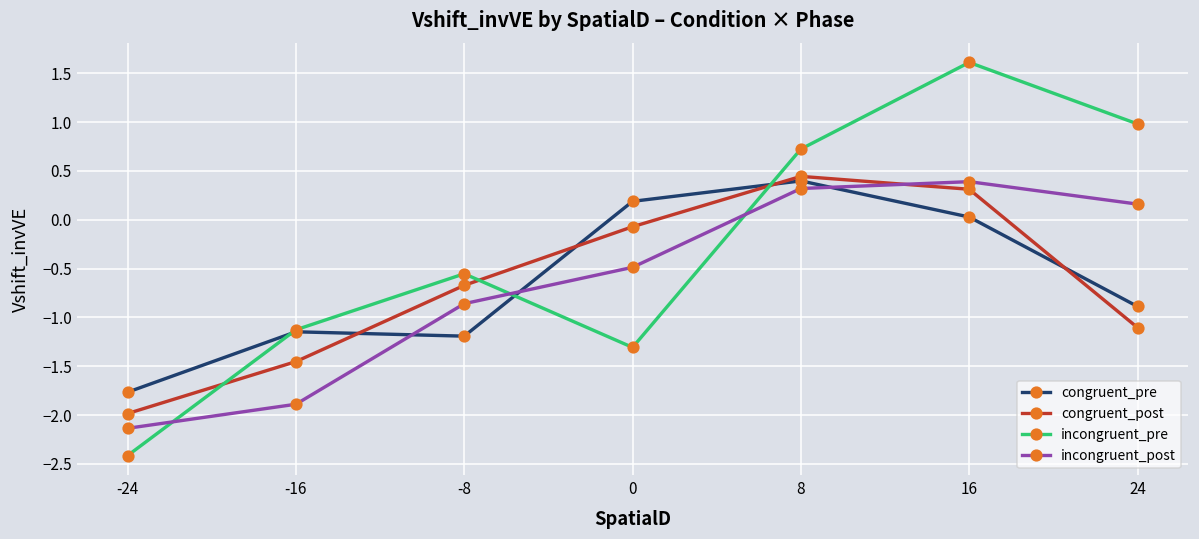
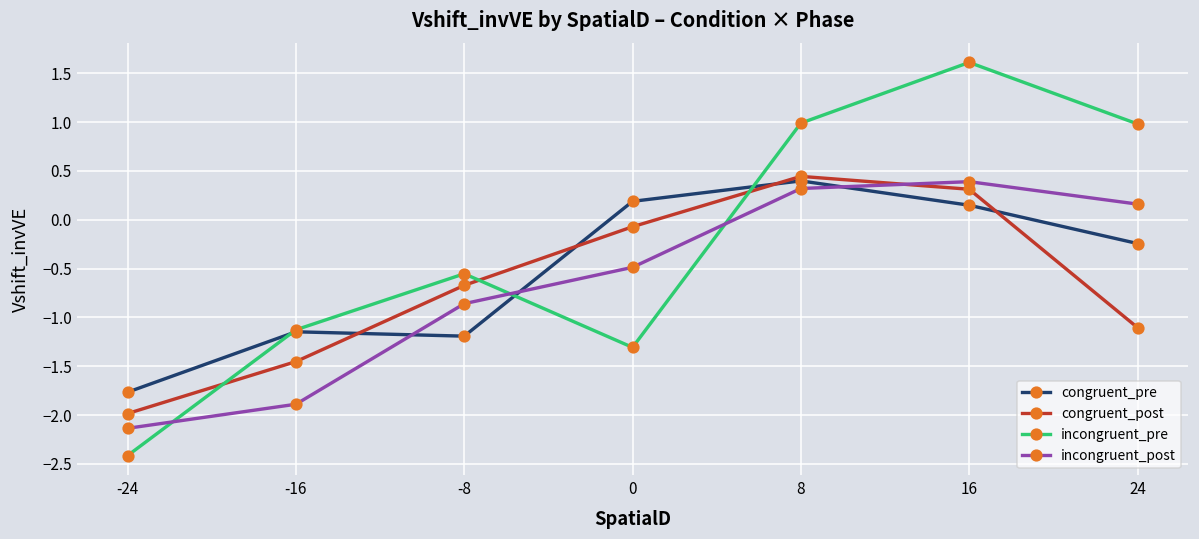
incongruent_pre, 8: 0.7 -> 1.0
congruent_pre, 16: 0.0 -> 0.1
congruent_pre, 24: -0.9 -> -0.2
